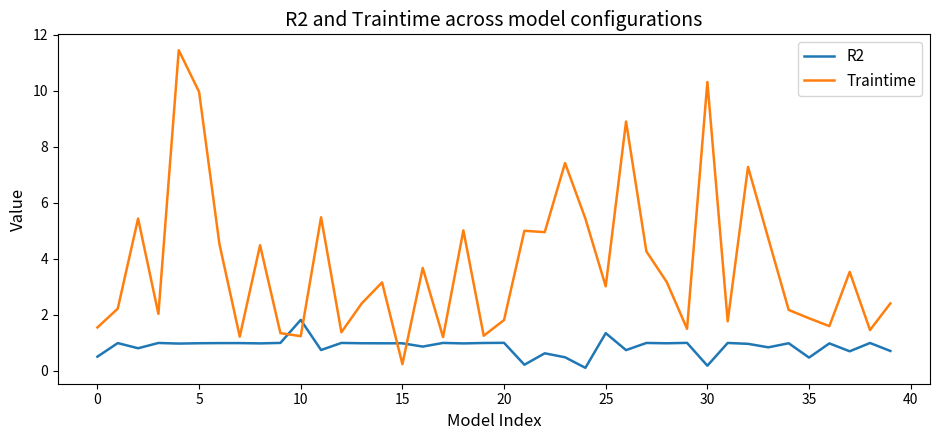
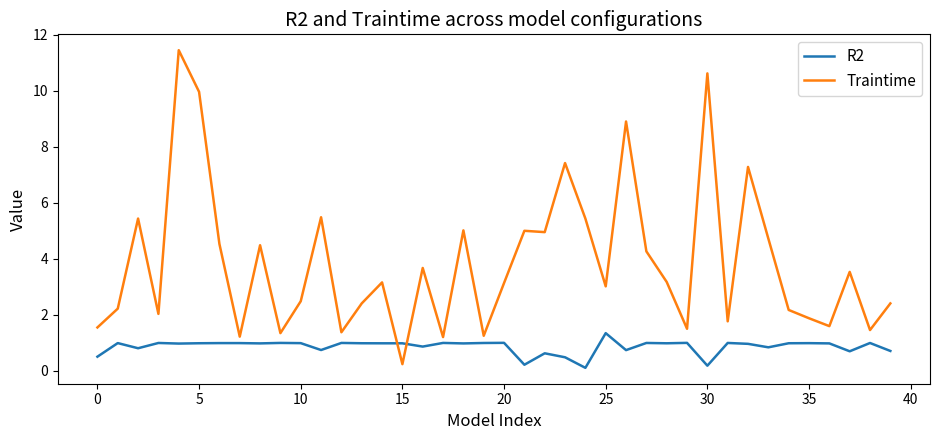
R2, 10: 1.8 -> 1.0
Traintime, 10: 1.2 -> 2.5
Traintime, 20: 1.8 -> 3.1
Traintime, 30: 10.3 -> 10.6
R2, 35: 0.5 -> 1.0
